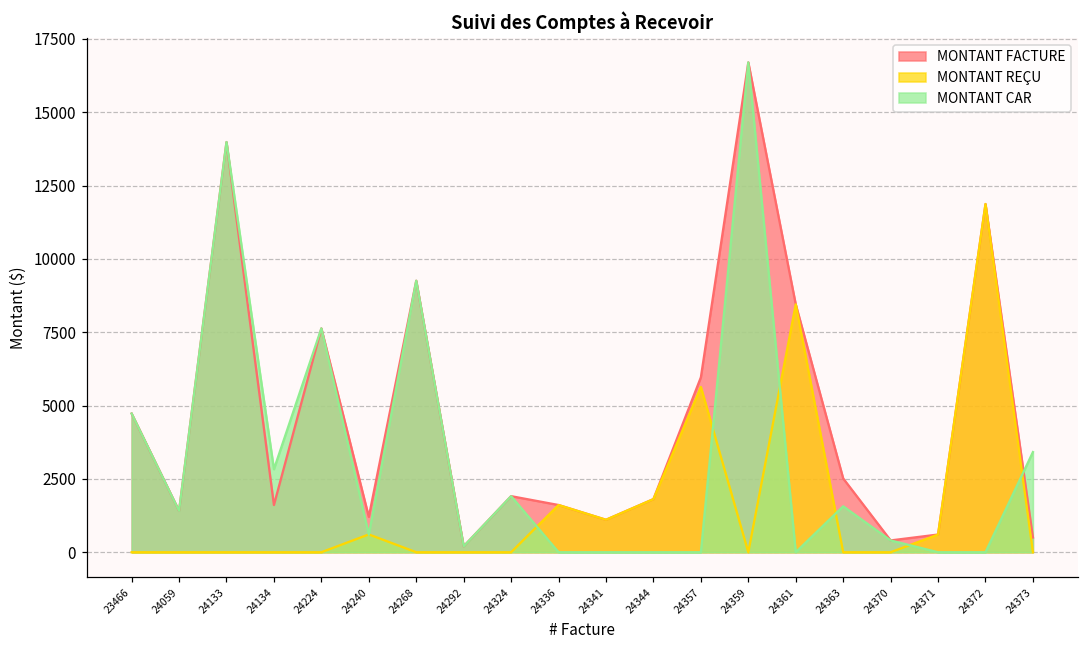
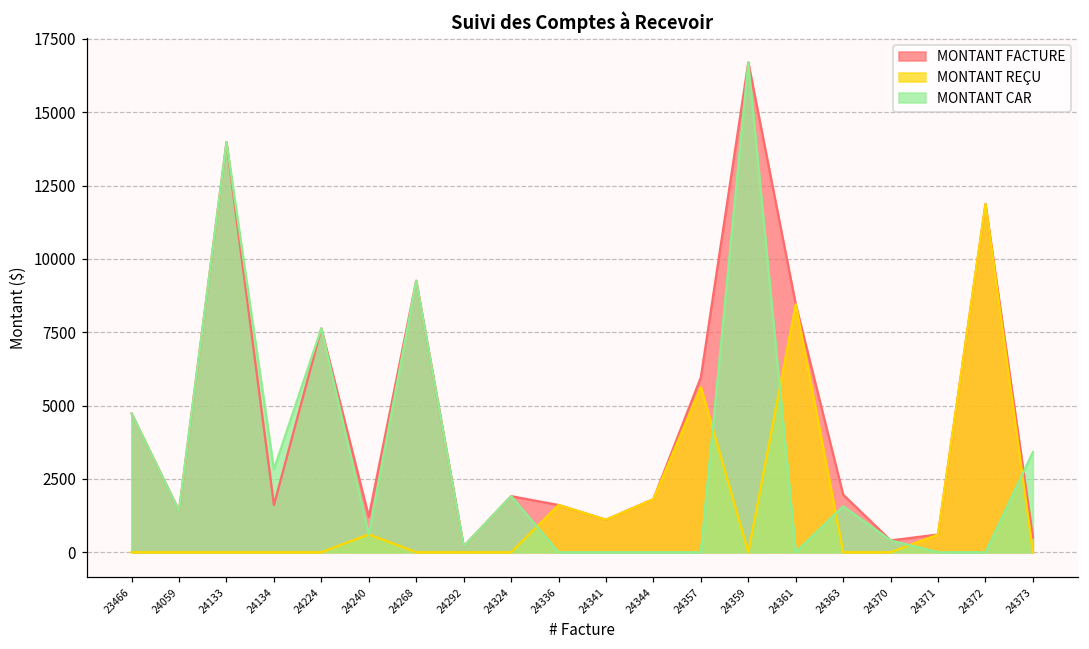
MONTANT FACTURE, 24363: 2500 -> 2000
